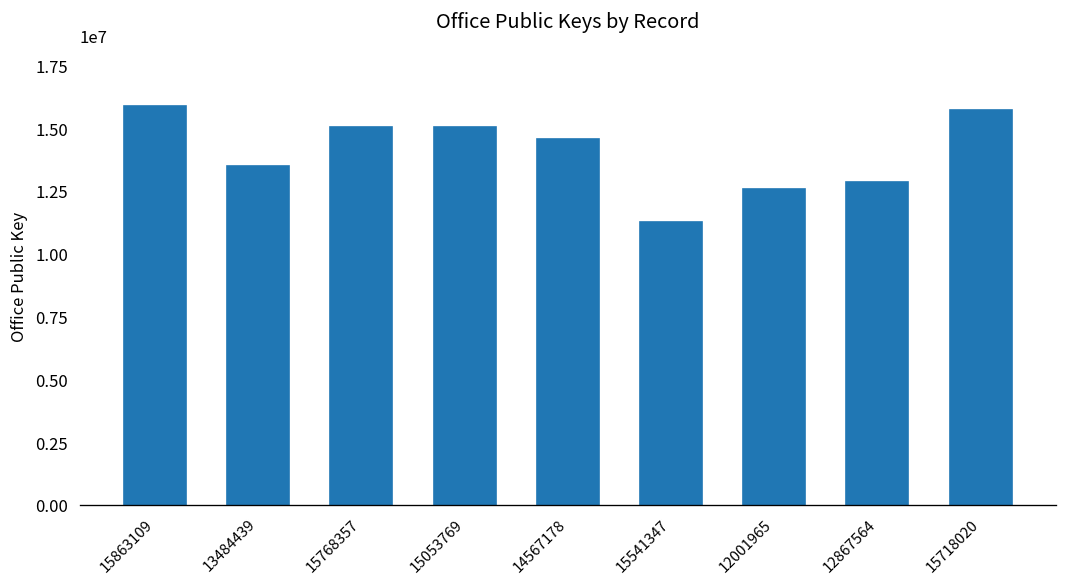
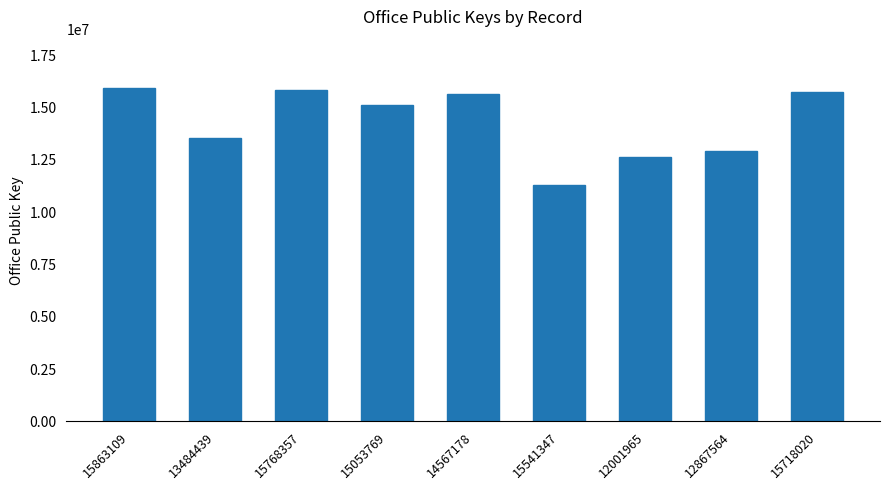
15768357: 15100000 -> 15800000
14567178: 14600000 -> 15600000
